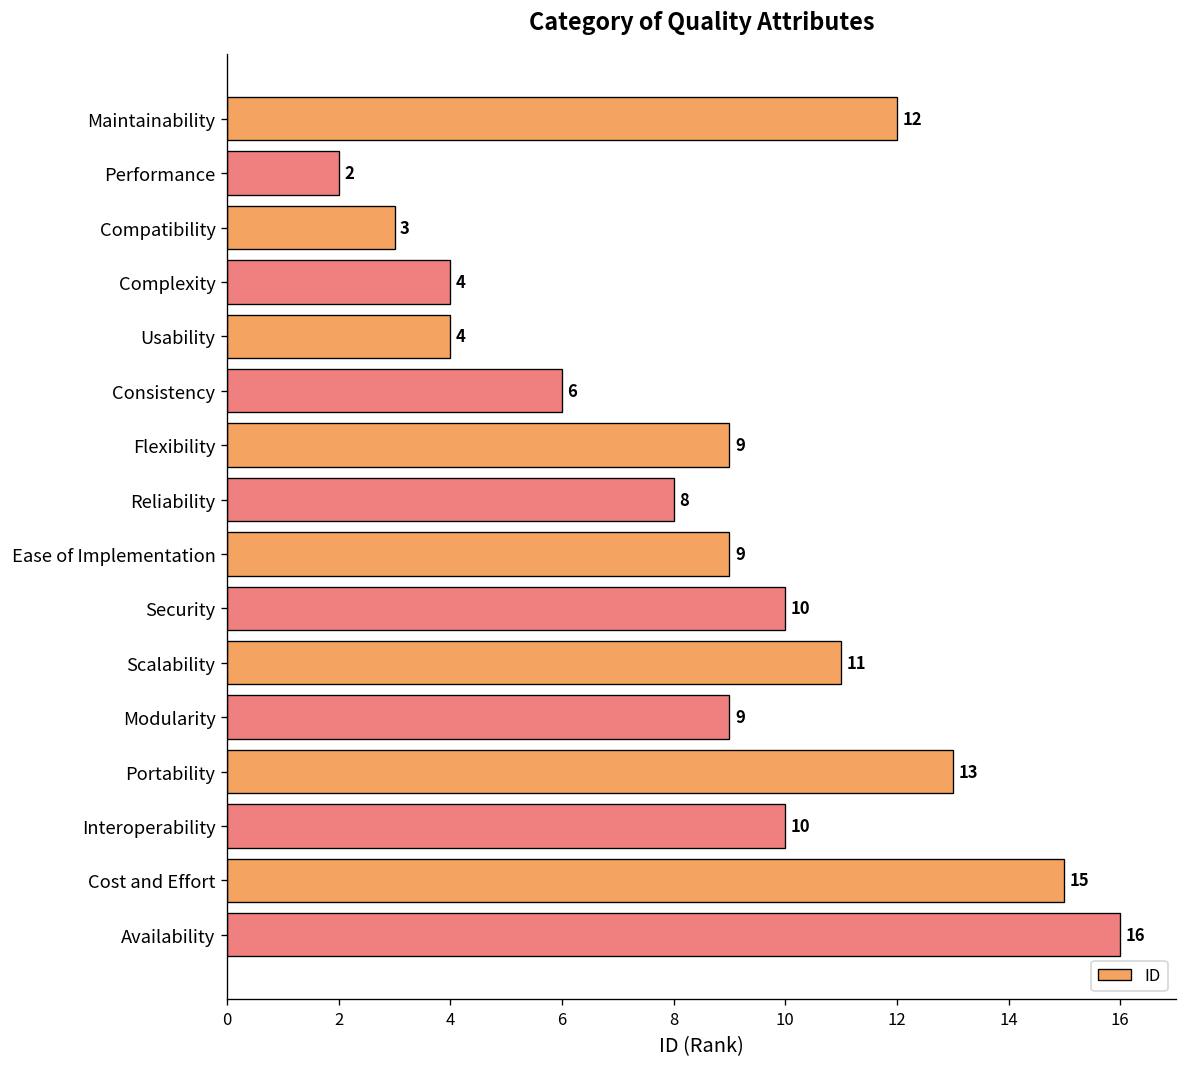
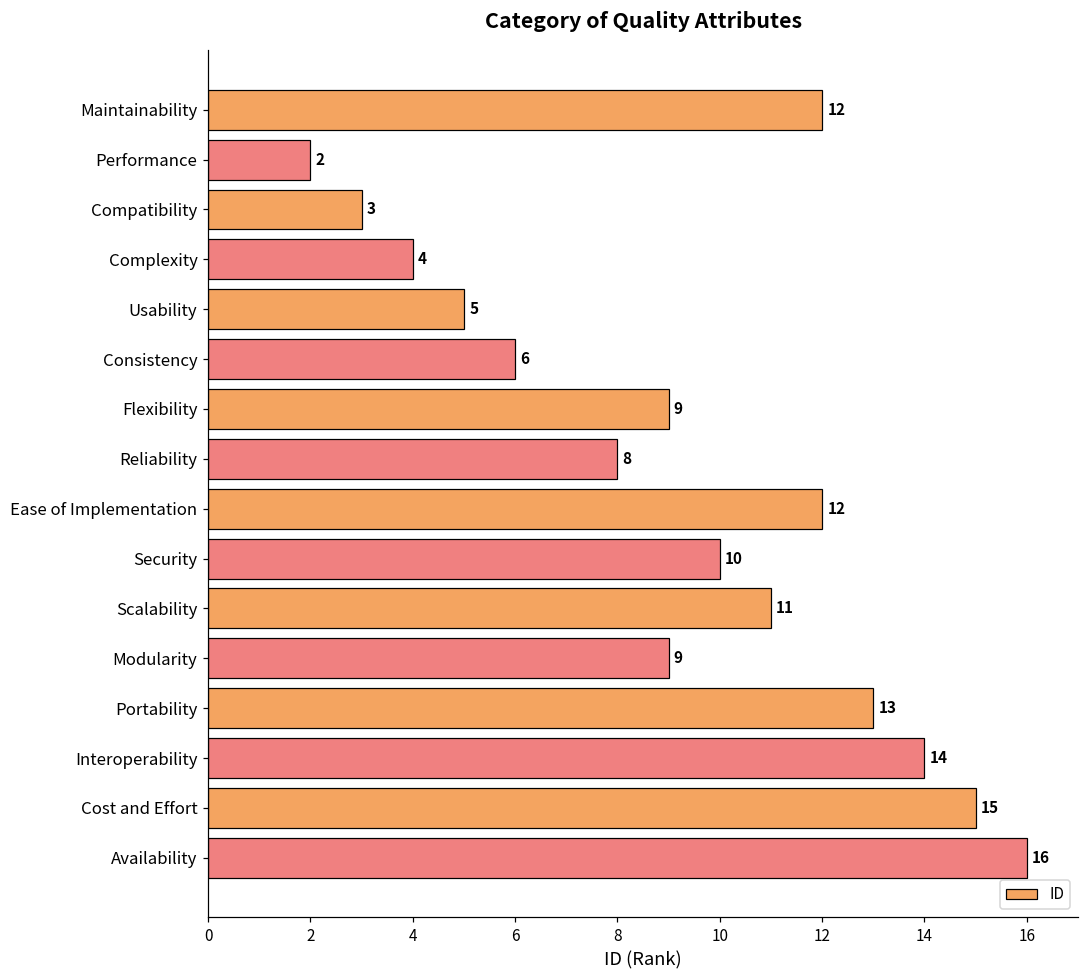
Usability: 4 -> 5
Ease of Implementation: 9 -> 12
Interoperability: 10 -> 14
